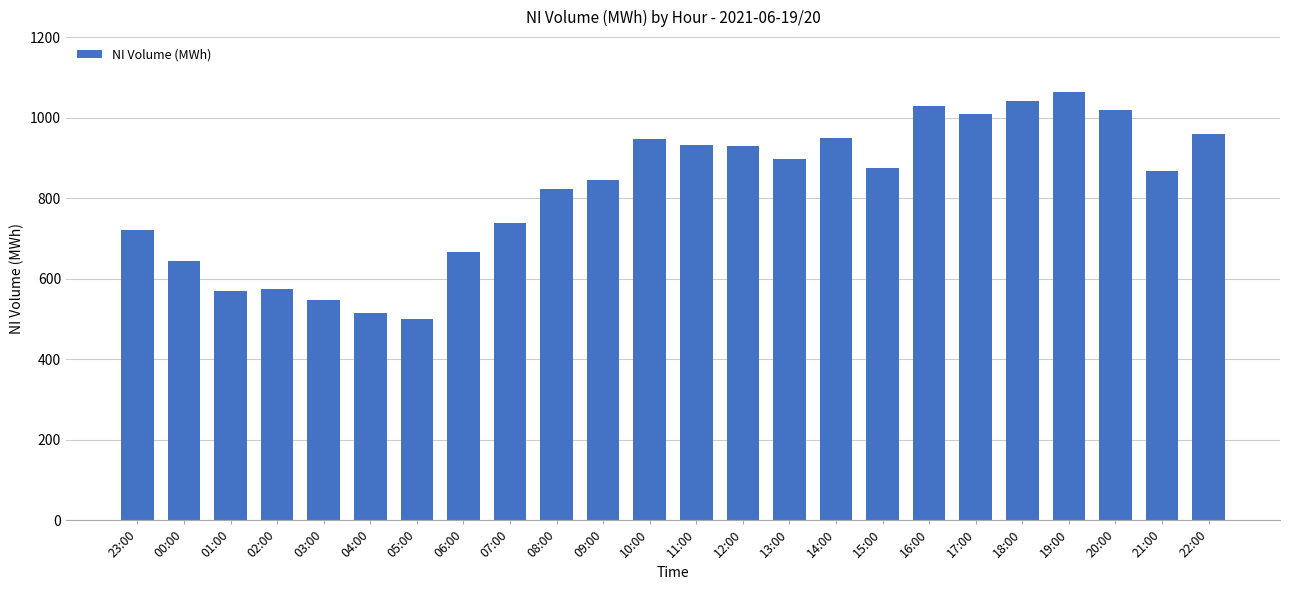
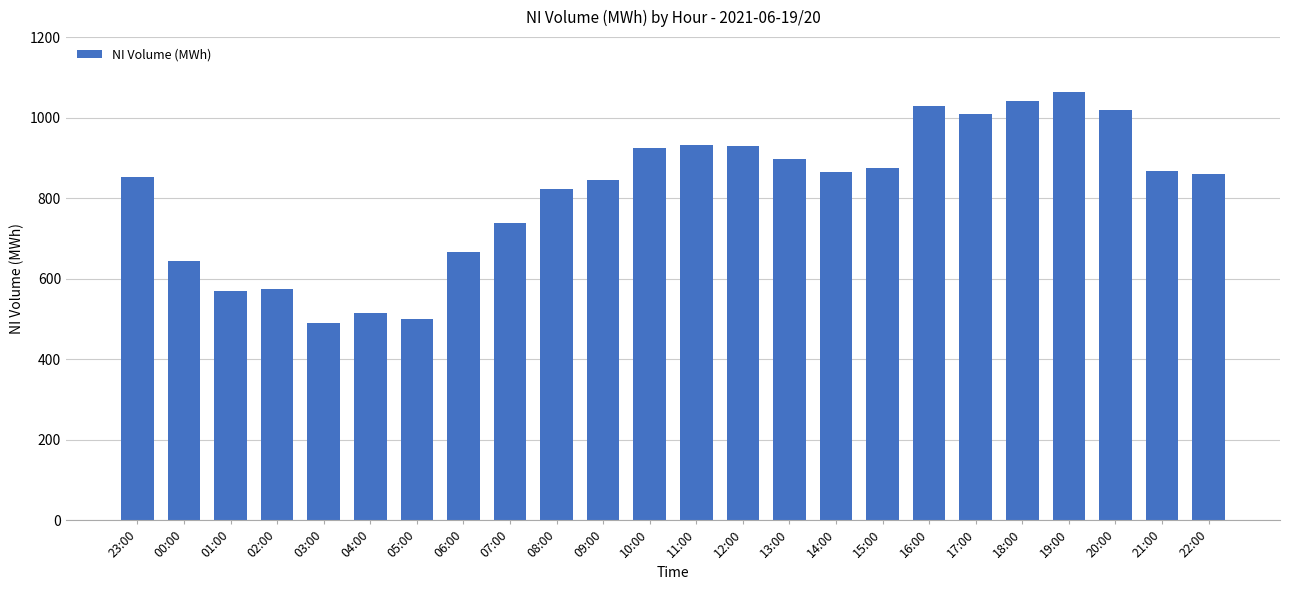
23:00: 720 -> 850
03:00: 550 -> 490
10:00: 950 -> 920
14:00: 950 -> 860
22:00: 960 -> 860
